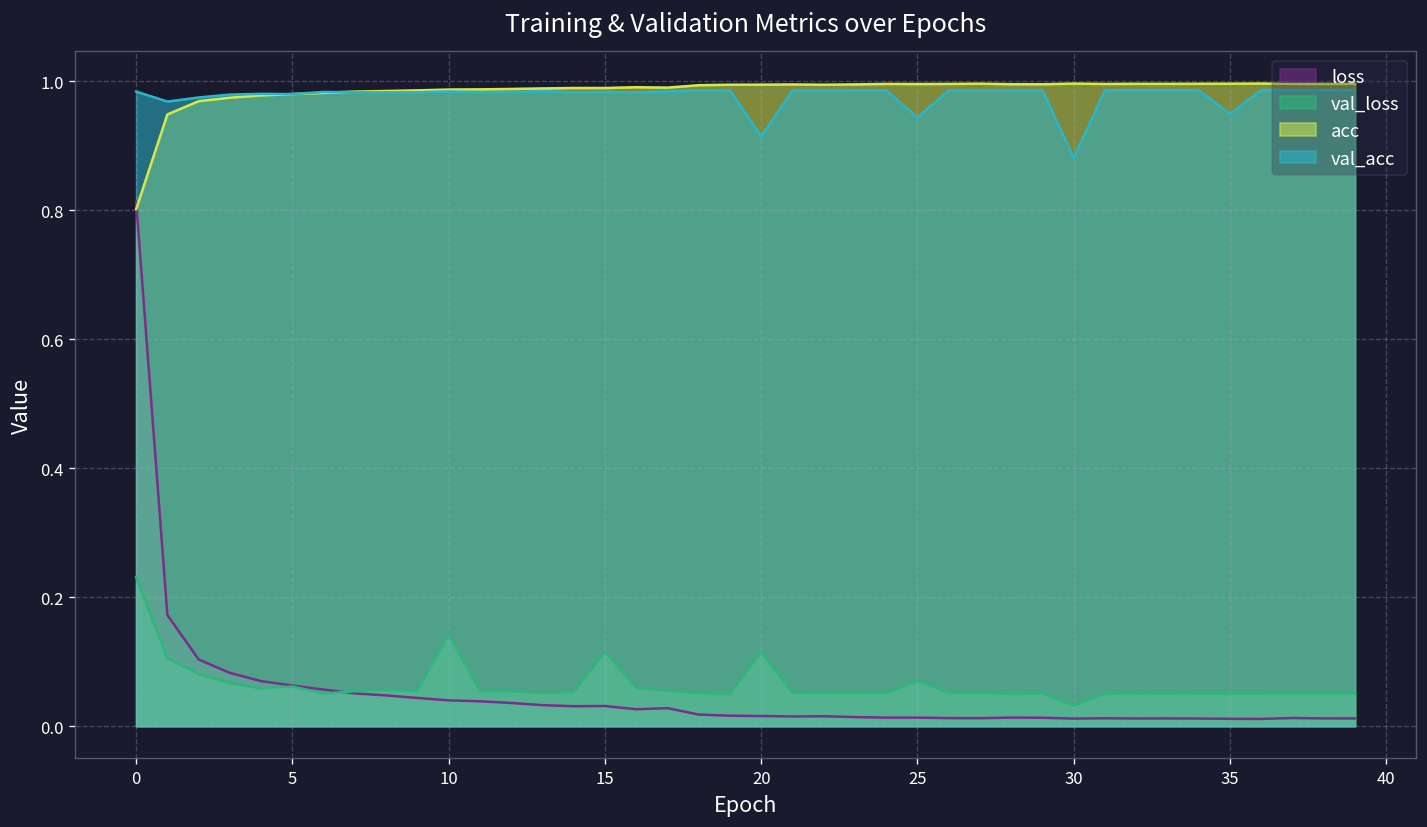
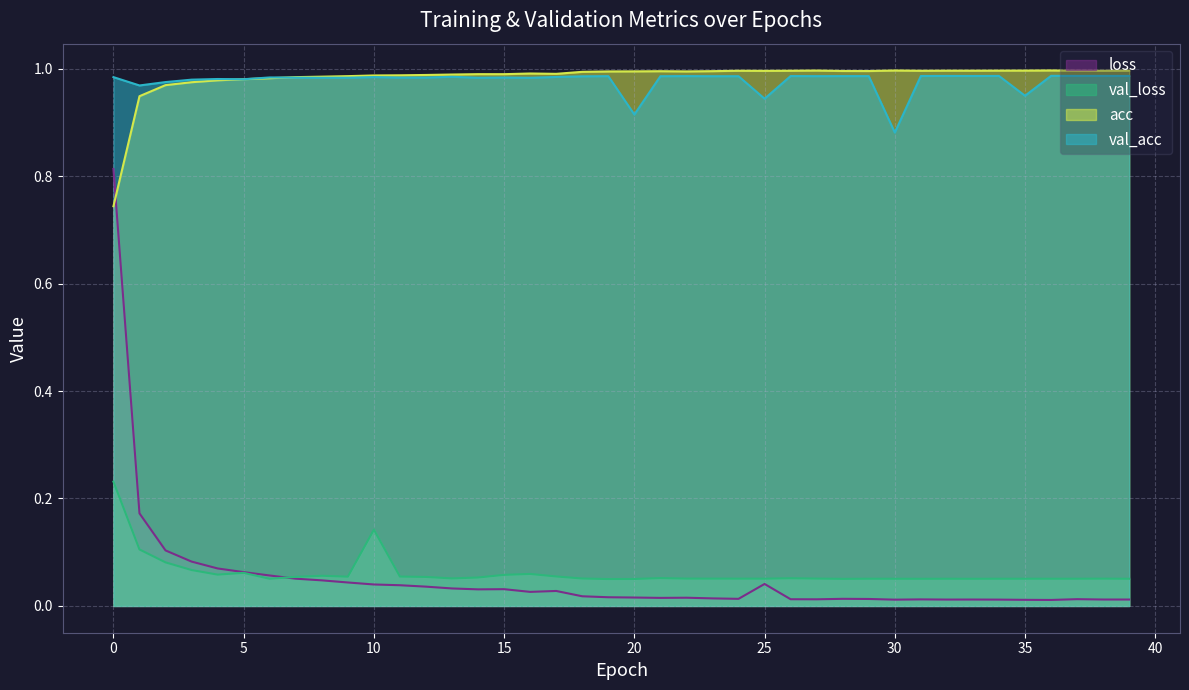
acc, 0: 0.80 -> 0.74
val_loss, 15: 0.11 -> 0.06
val_loss, 20: 0.11 -> 0.05
loss, 25: 0.01 -> 0.04
val_loss, 25: 0.07 -> 0.05
val_loss, 30: 0.03 -> 0.05
